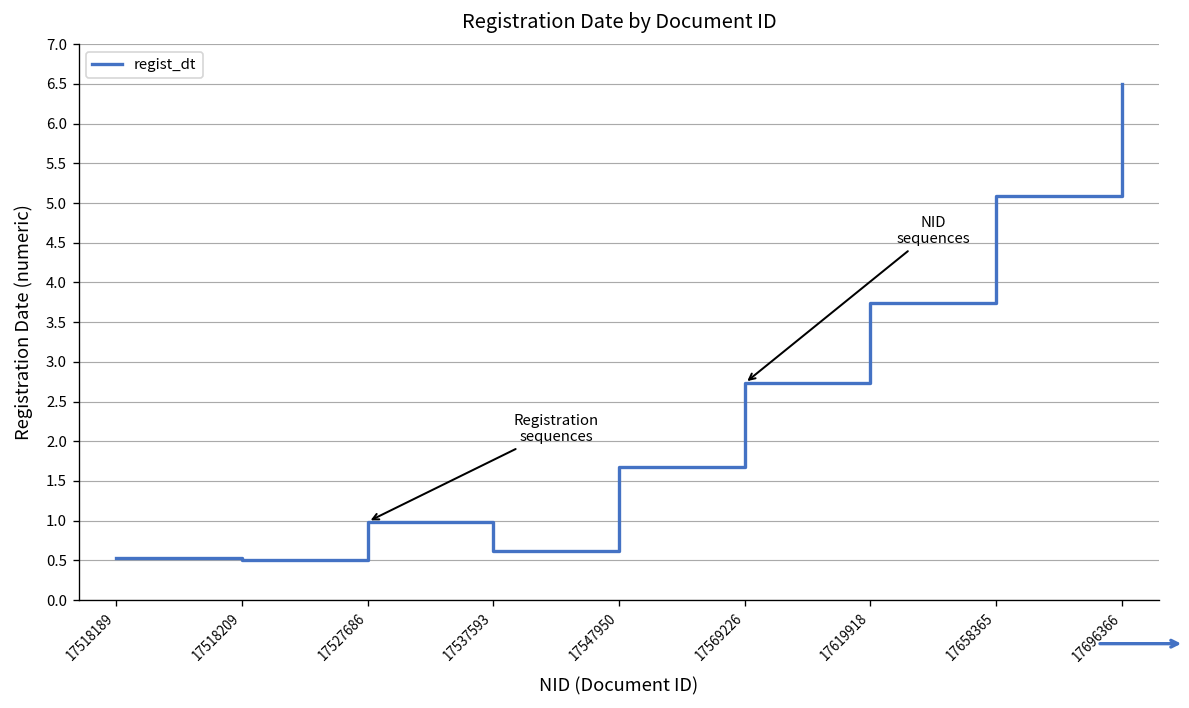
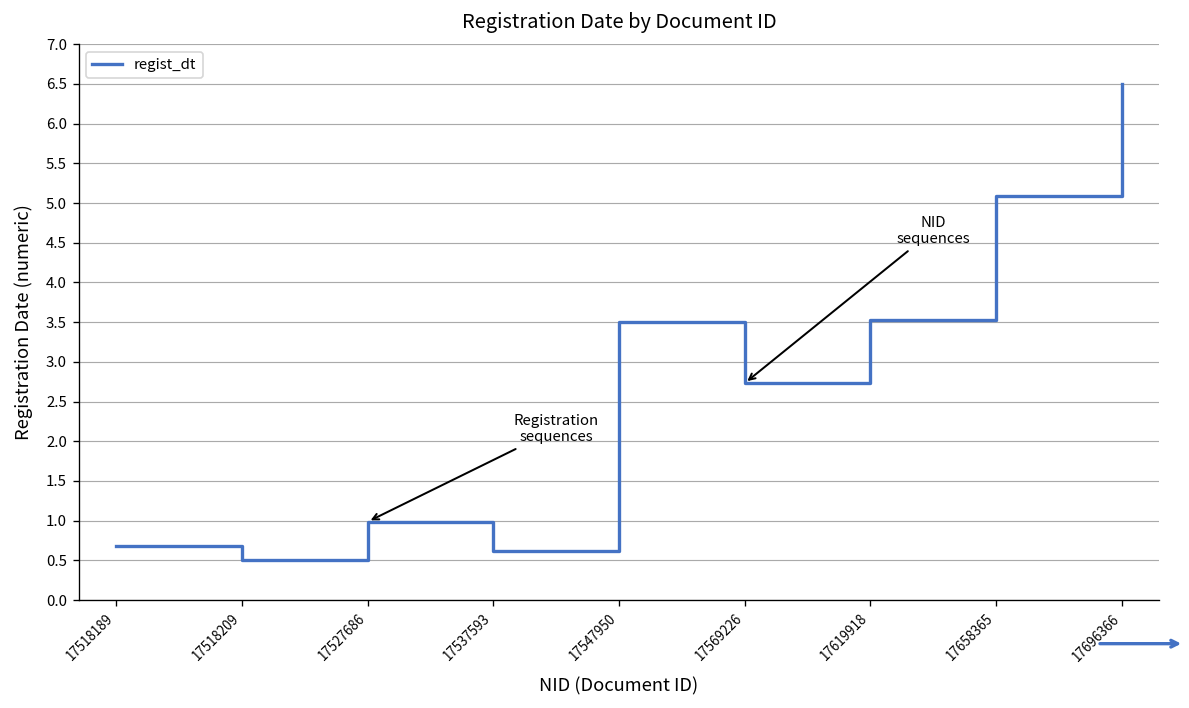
17518189: 0.5 -> 0.7
17547950: 1.7 -> 3.5
17619918: 3.7 -> 3.5
